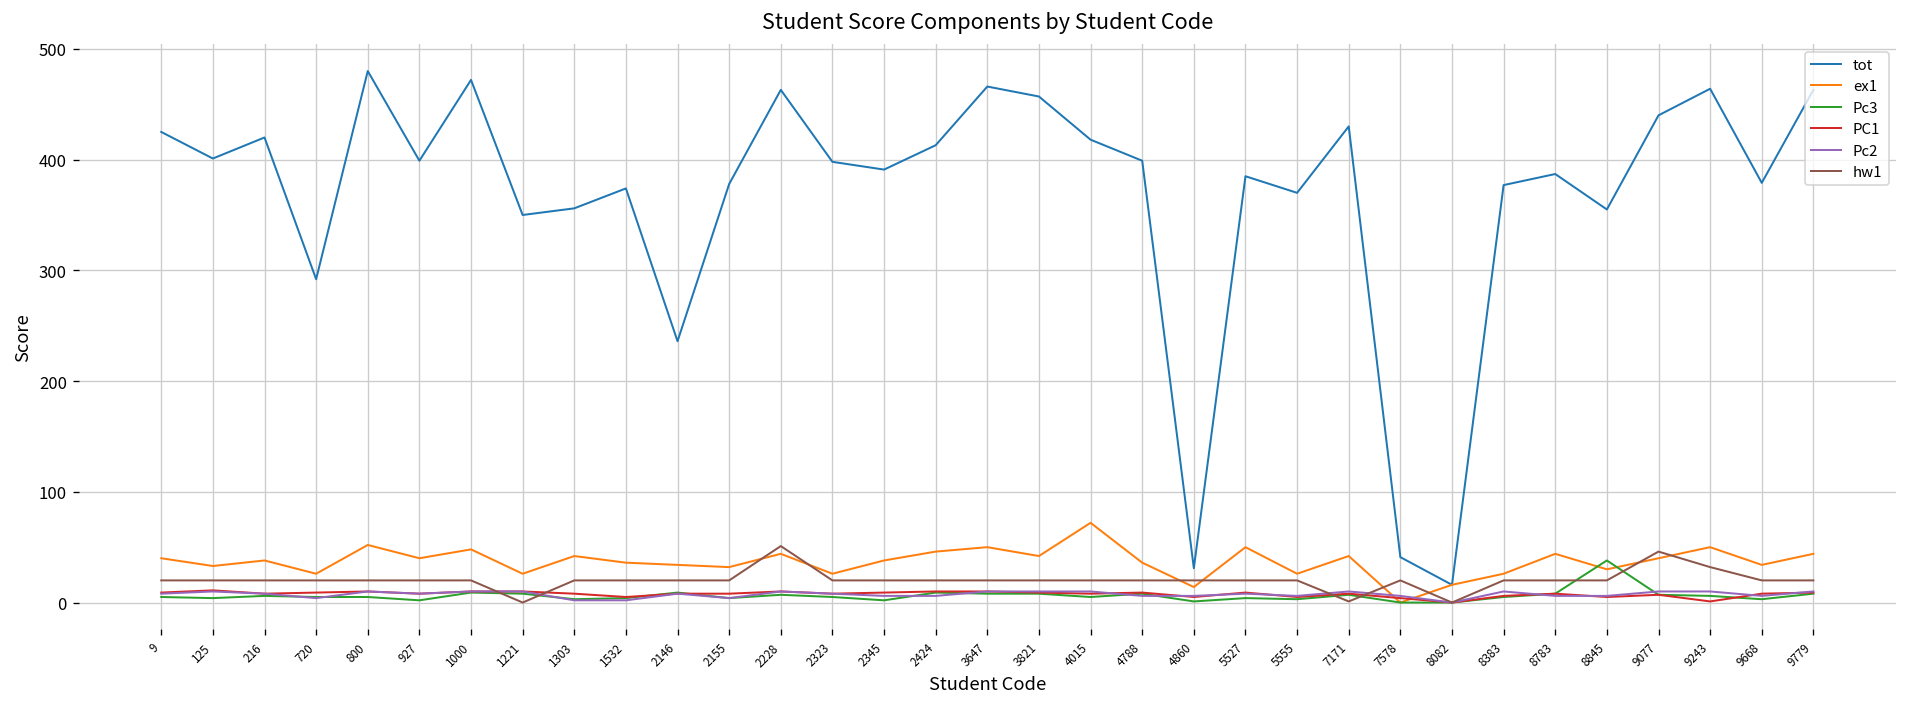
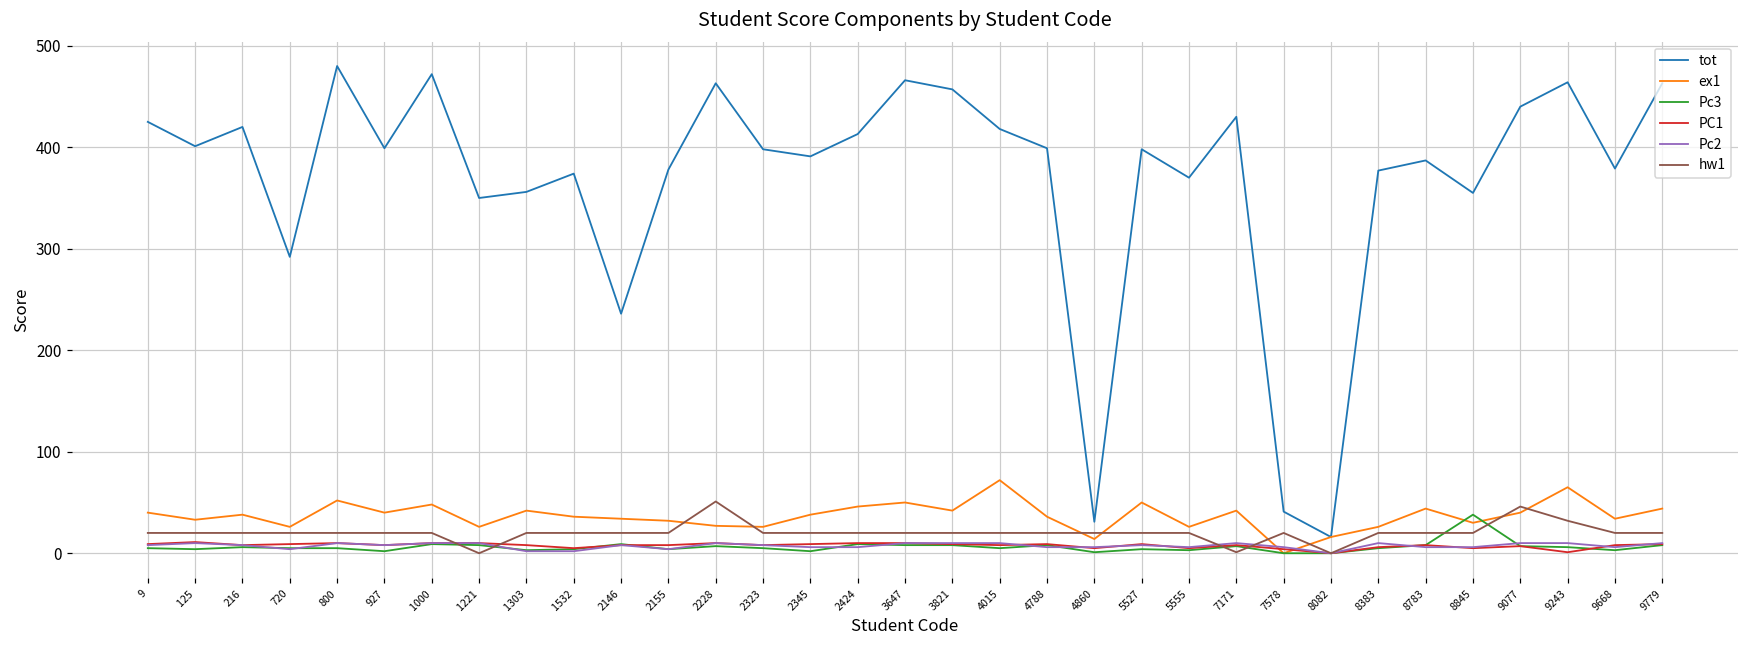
ex1, 2228: 40 -> 30
tot, 5527: 390 -> 400
ex1, 9243: 50 -> 70
